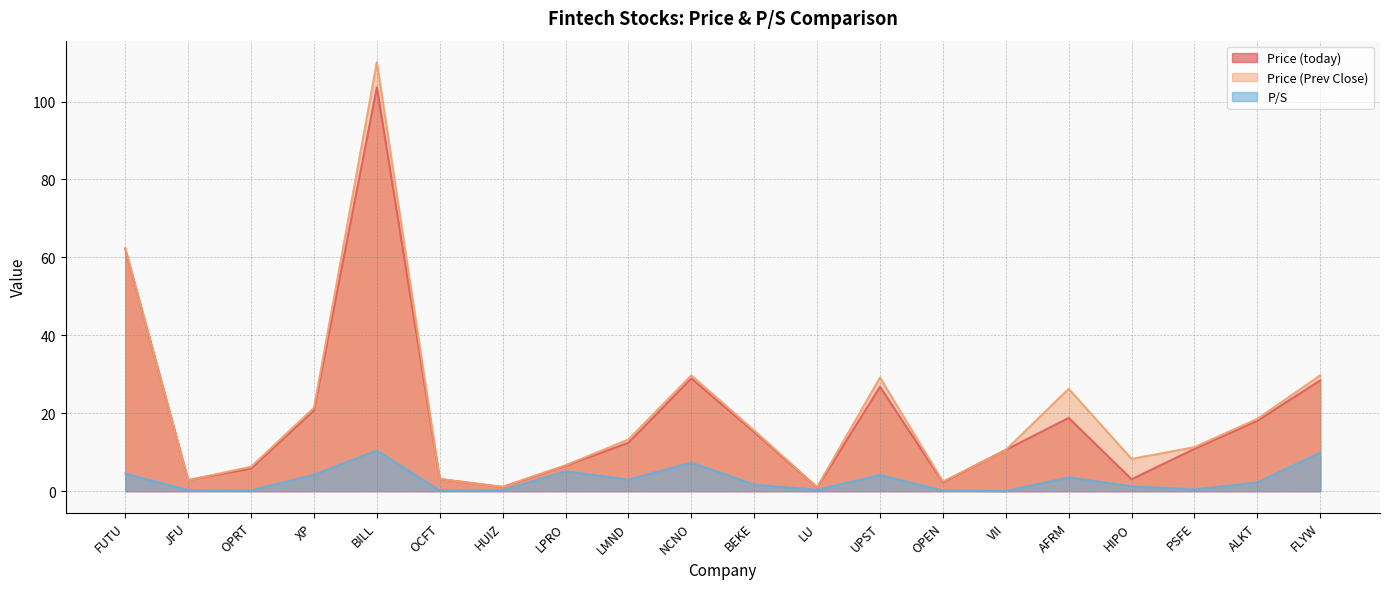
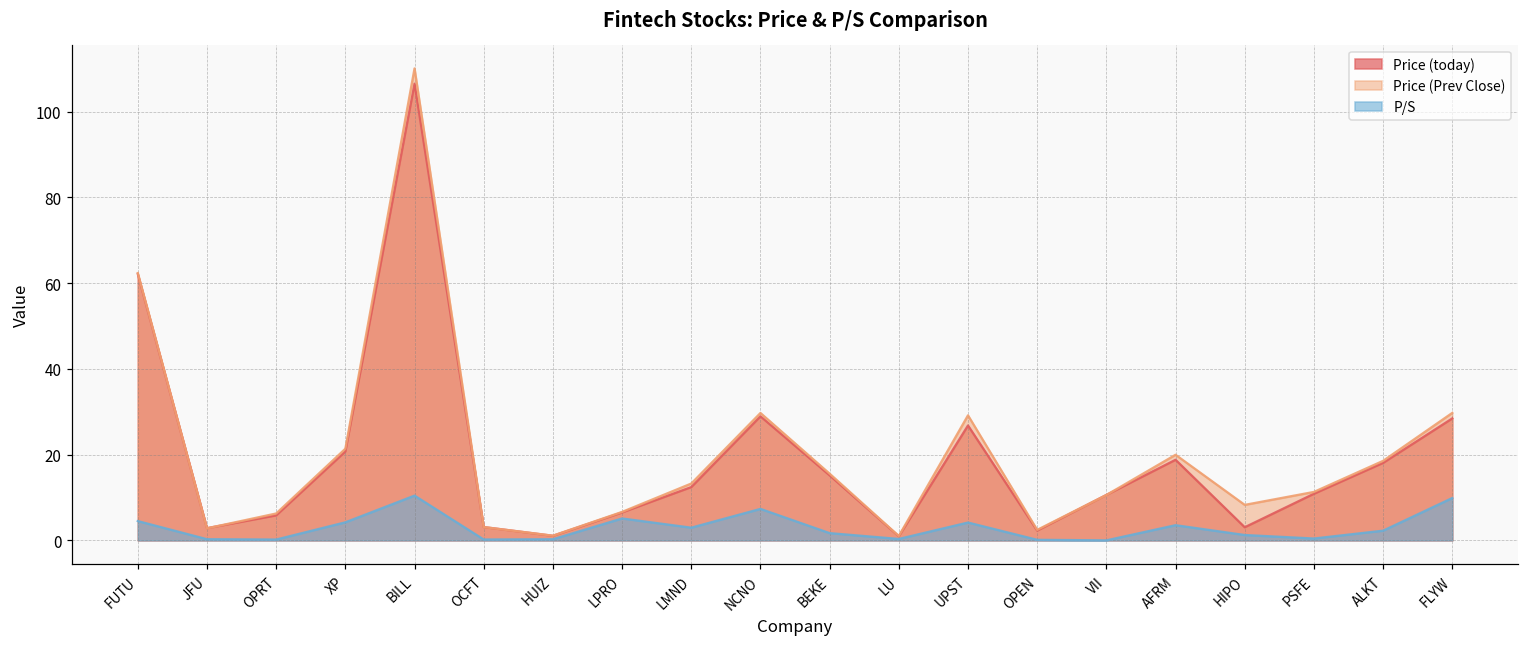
Price (today), BILL: 104 -> 107
Price (Prev Close), AFRM: 26 -> 20
